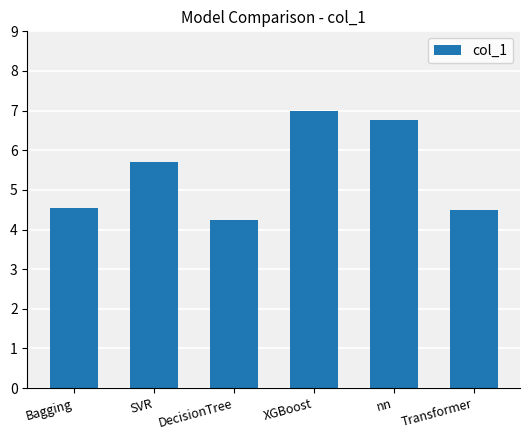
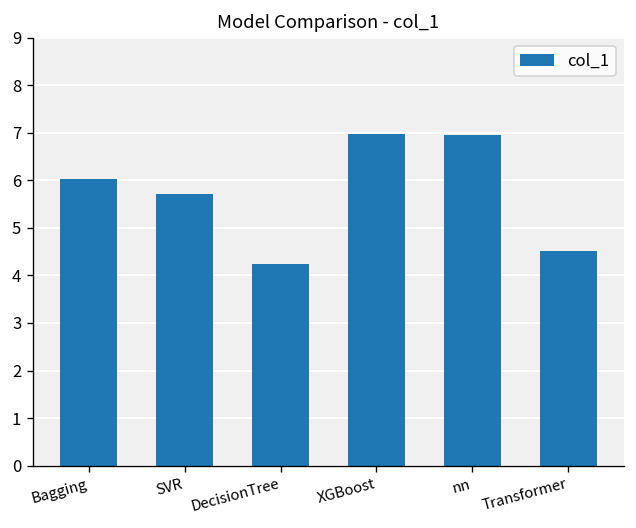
Bagging: 4.5 -> 6.0
nn: 6.8 -> 7.0
